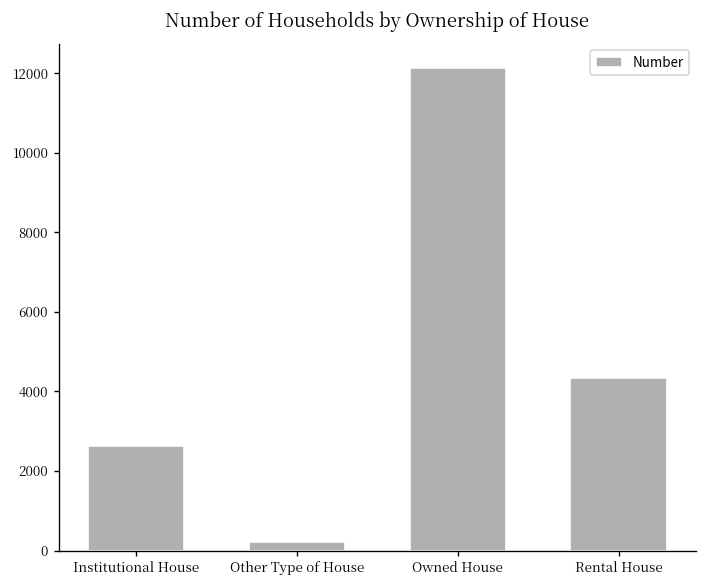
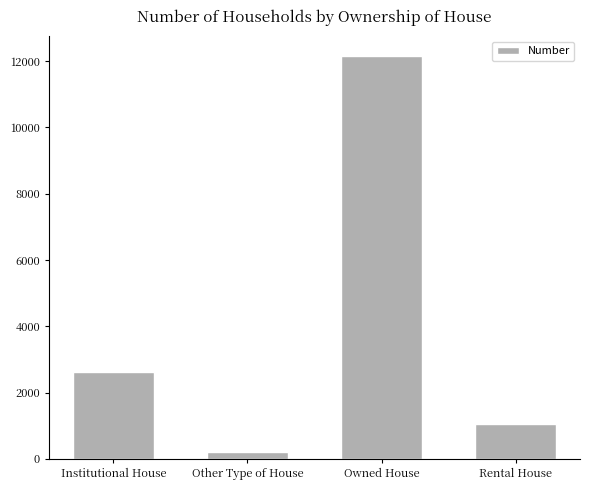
Rental House: 4300 -> 1100
